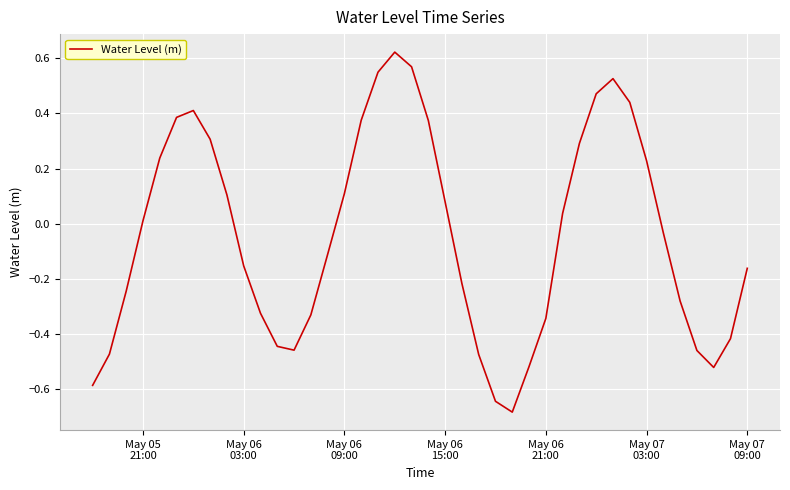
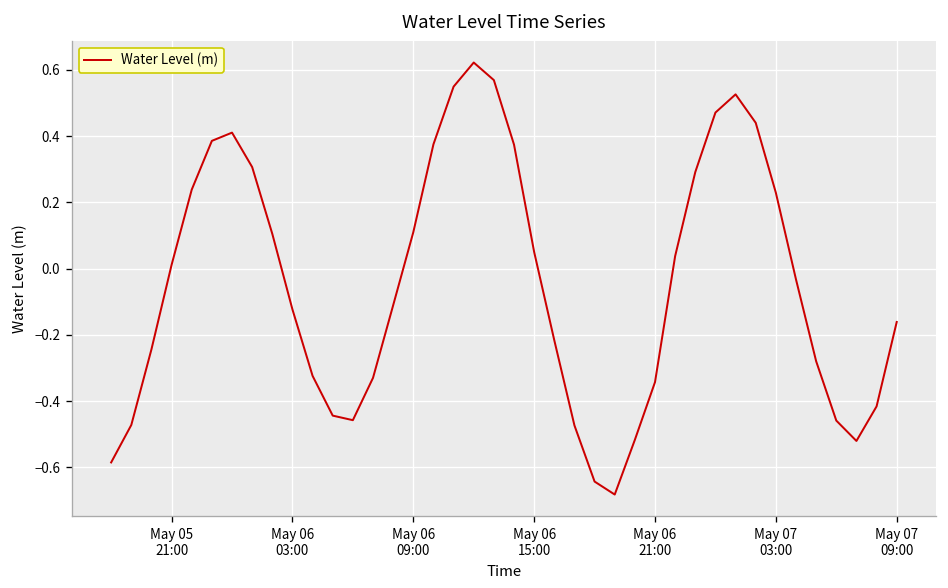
May 06 03:00: -0.15 -> -0.12
May 06 15:00: 0.08 -> 0.05
